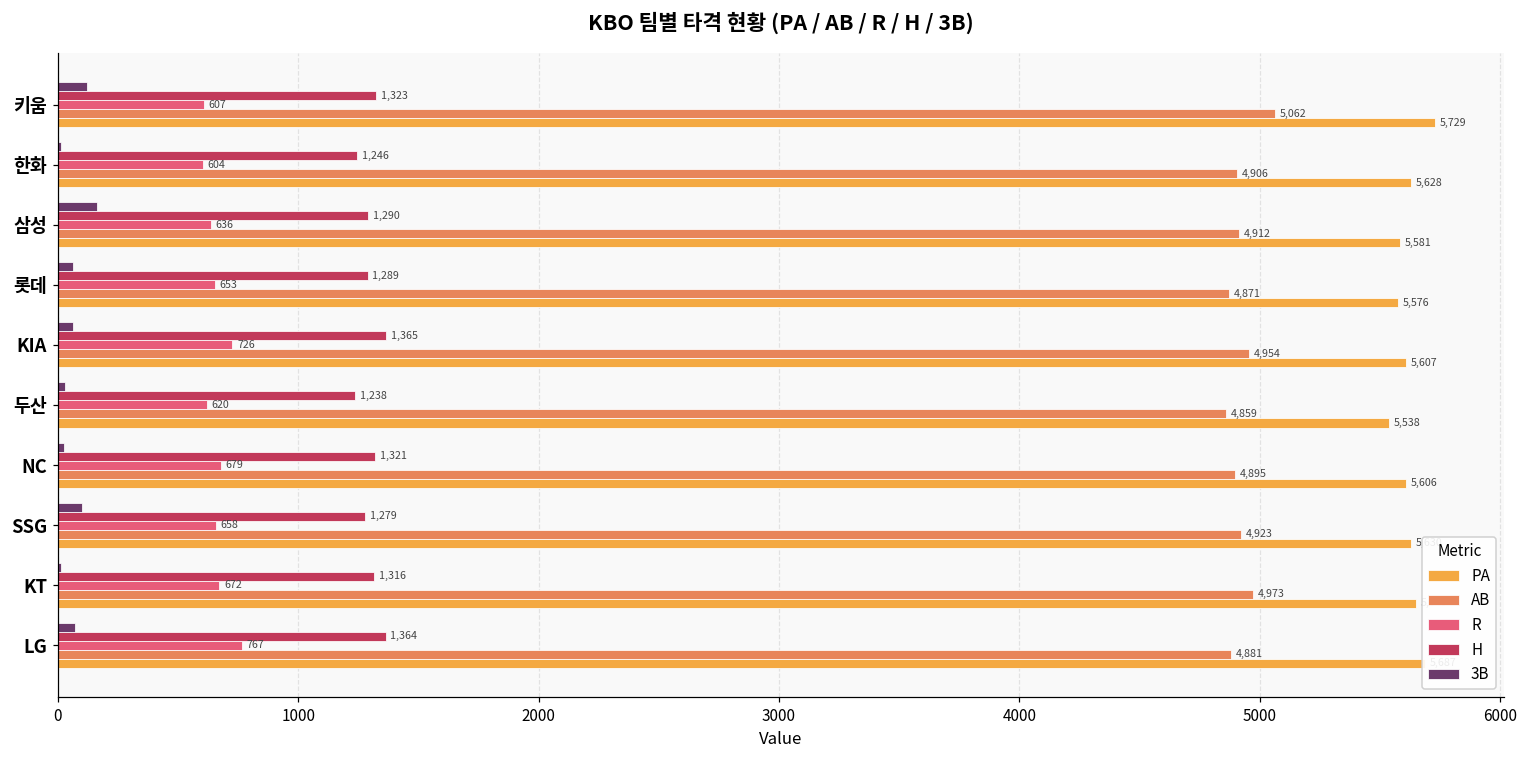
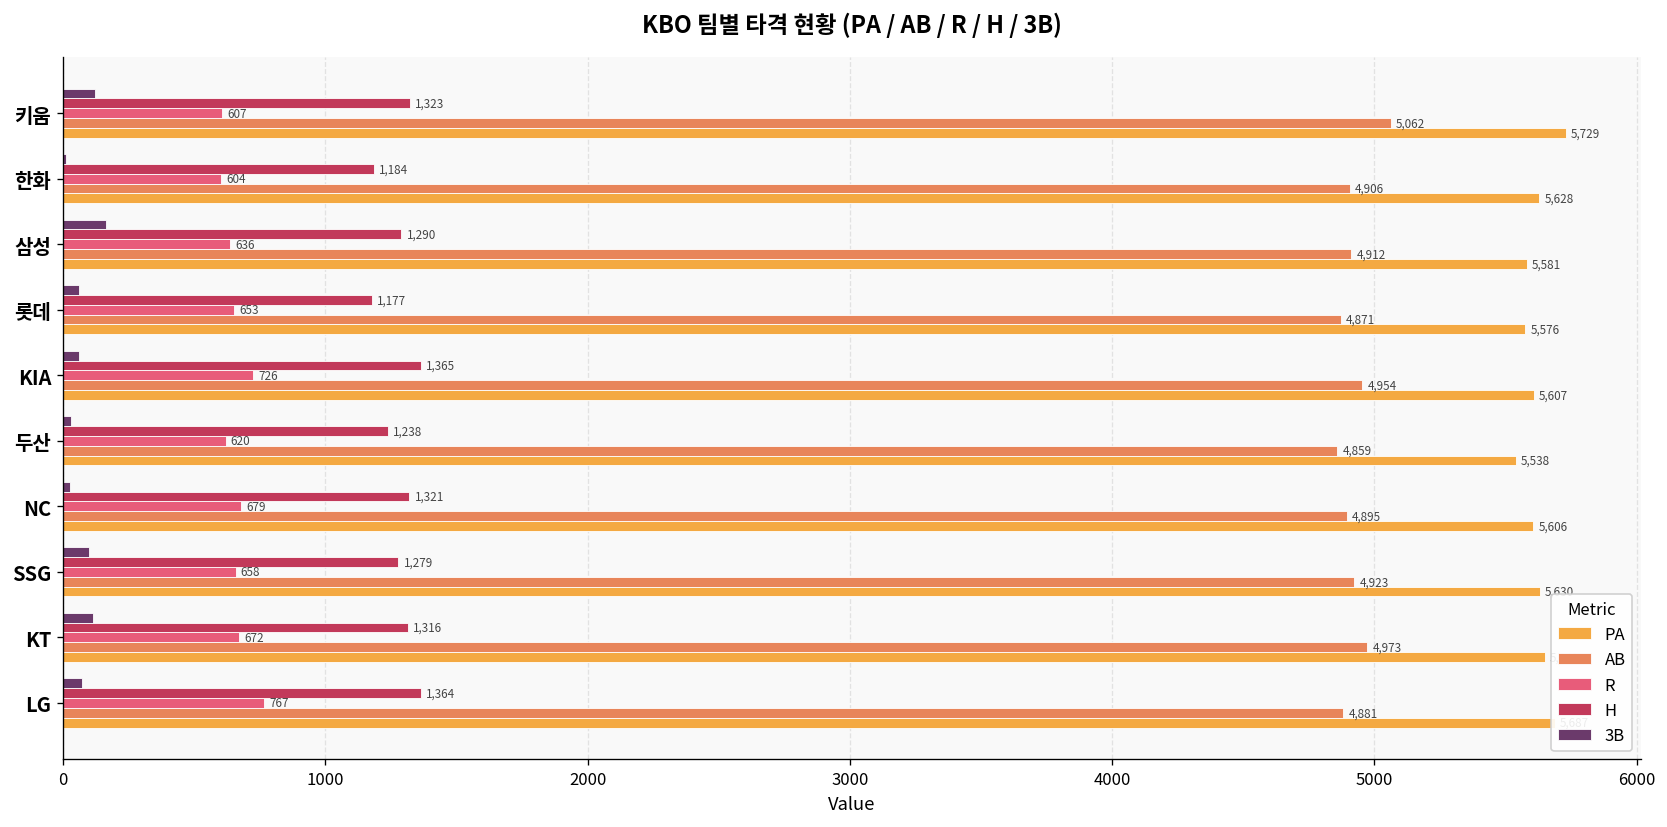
H, 한화: 1,246 -> 1,184
H, 롯데: 1,289 -> 1,177
3B, KT: 10 -> 110
